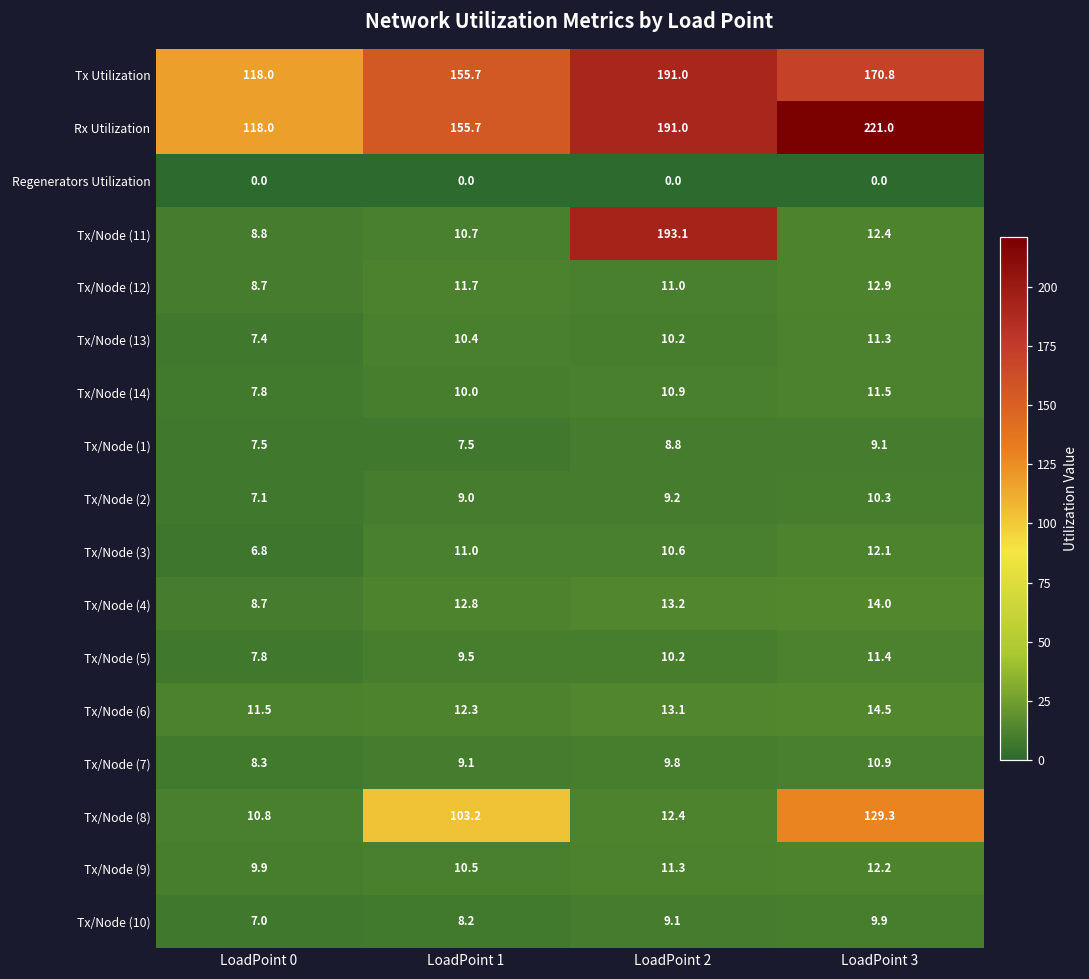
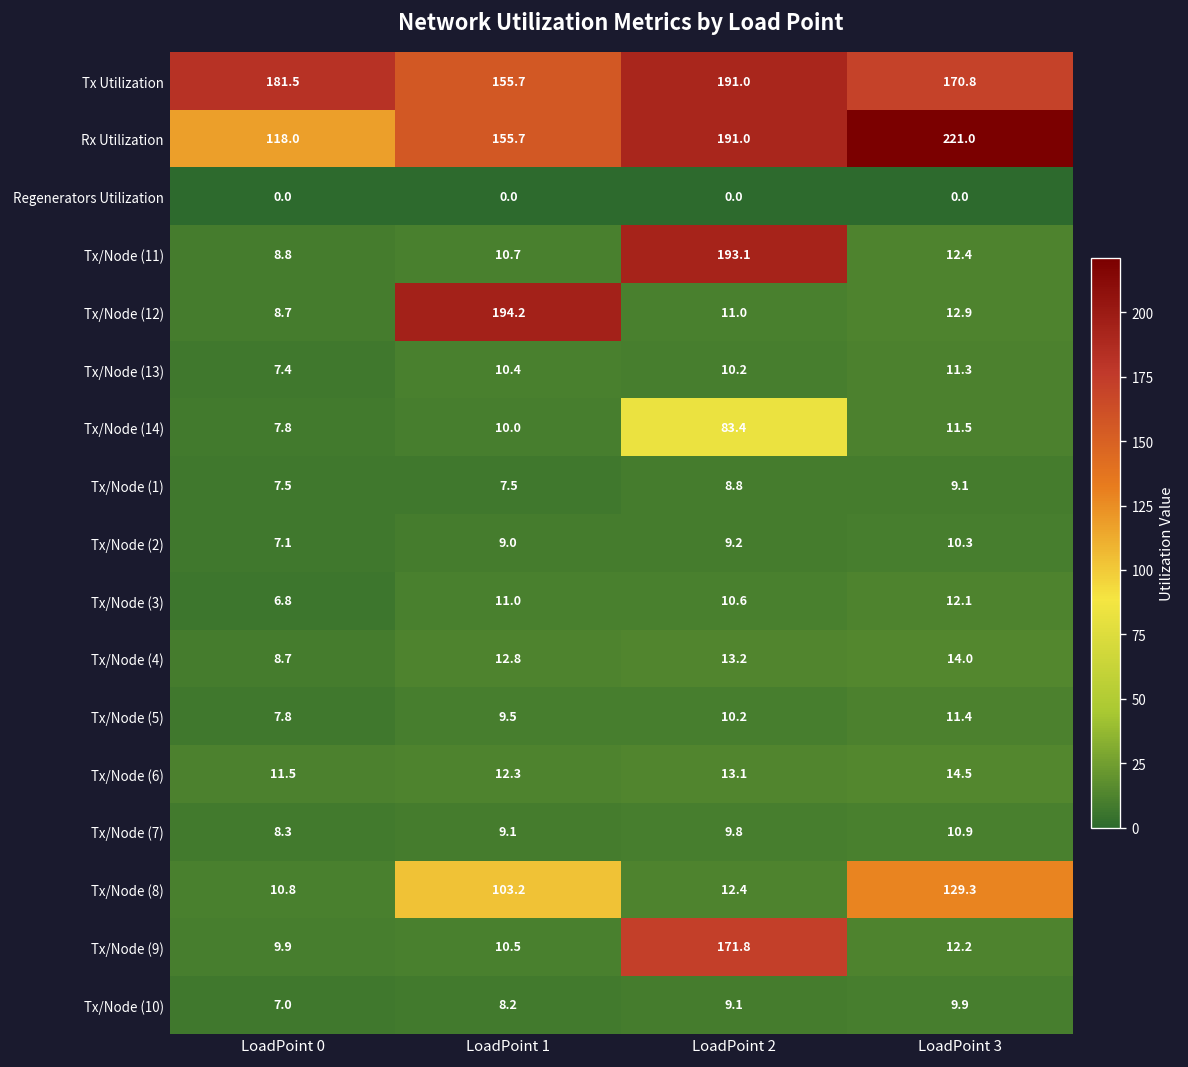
Tx Utilization, LoadPoint 0: 118.0 -> 181.5
Tx/Node (12), LoadPoint 1: 11.7 -> 194.2
Tx/Node (14), LoadPoint 2: 10.9 -> 83.4
Tx/Node (9), LoadPoint 2: 11.3 -> 171.8
